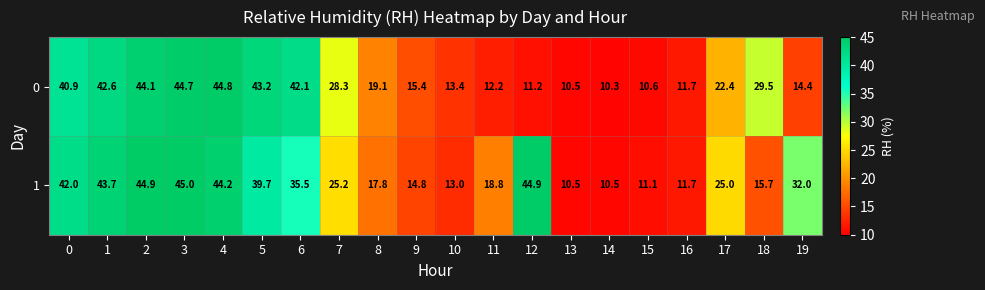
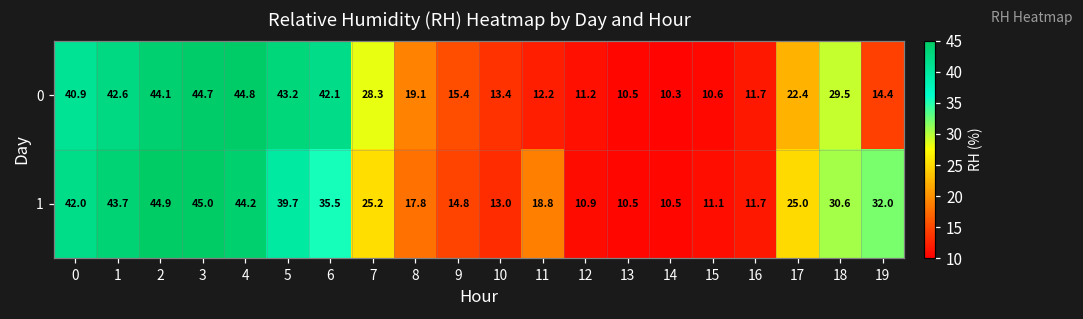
1, 12: 44.9 -> 10.9
1, 18: 15.7 -> 30.6
